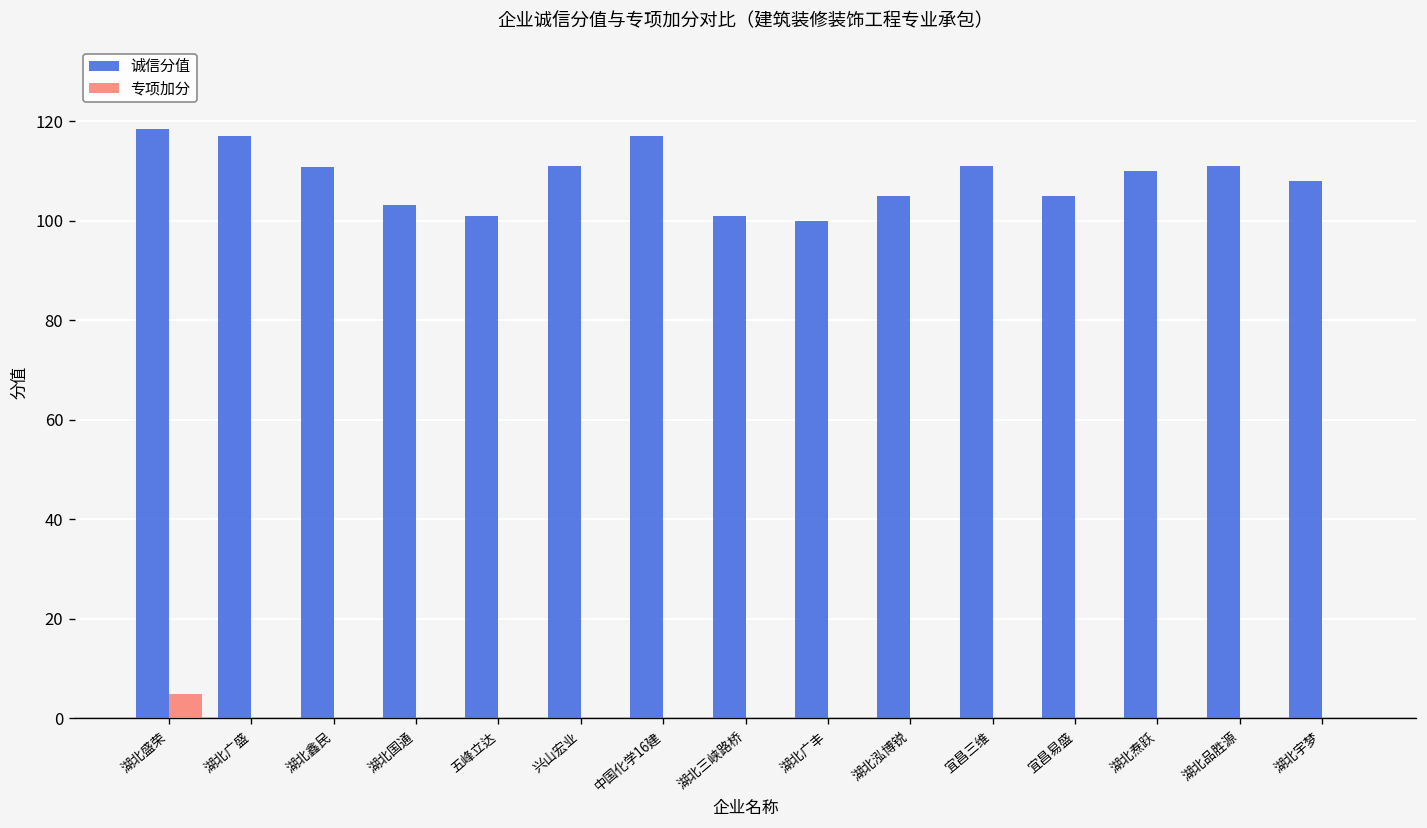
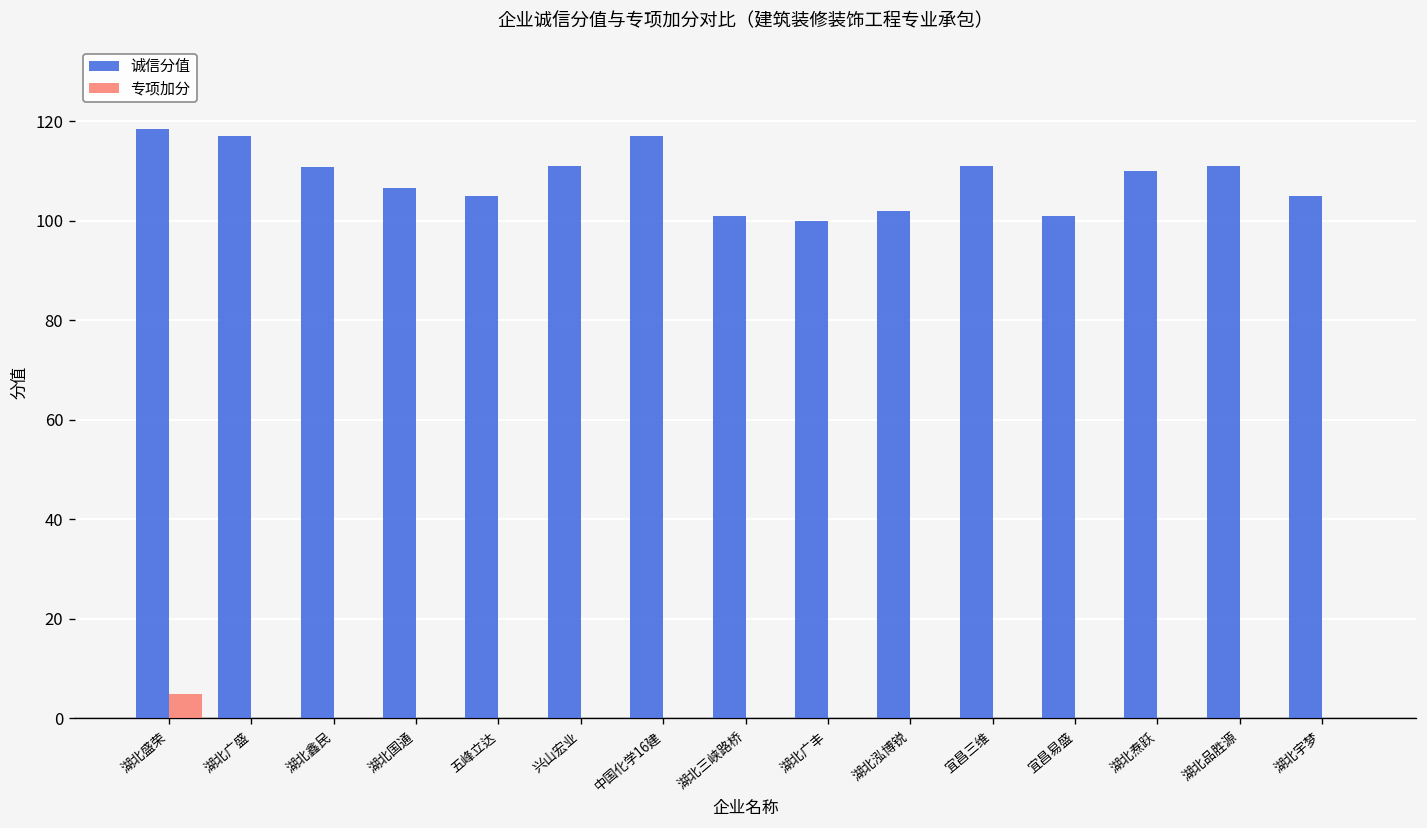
诚信分值, 湖北国通: 103 -> 107
诚信分值, 五峰立达: 101 -> 105
诚信分值, 湖北泓博锐: 105 -> 102
诚信分值, 宜昌易盛: 105 -> 101
诚信分值, 湖北宇梦: 108 -> 105
